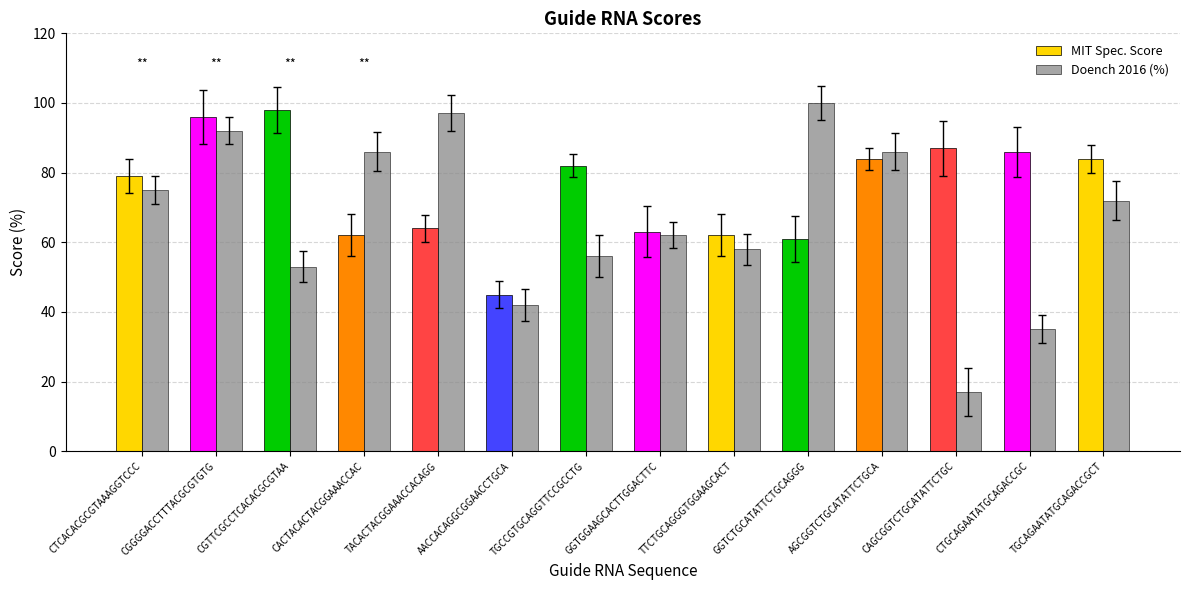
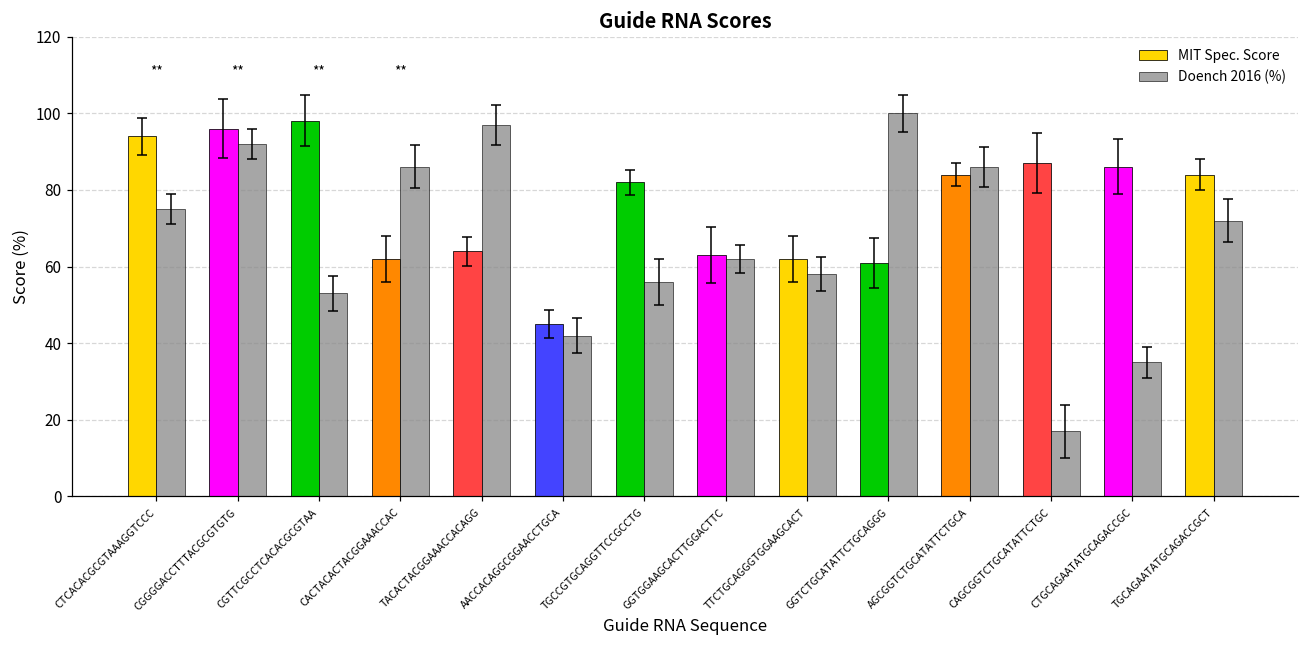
MIT Spec. Score, CTCACACGCGTAAAGGTCCC: 79 -> 94
